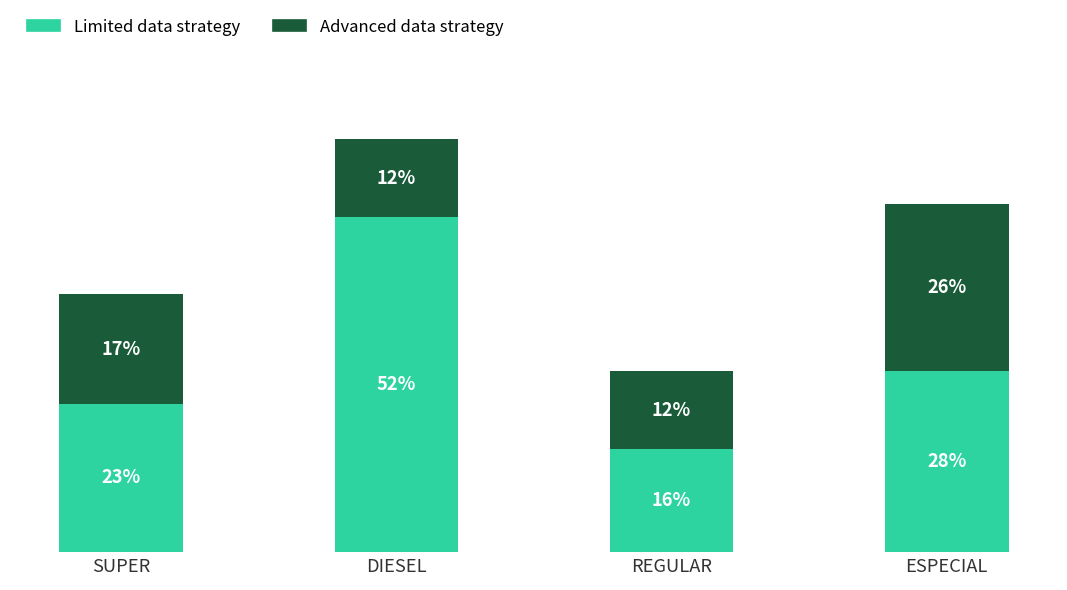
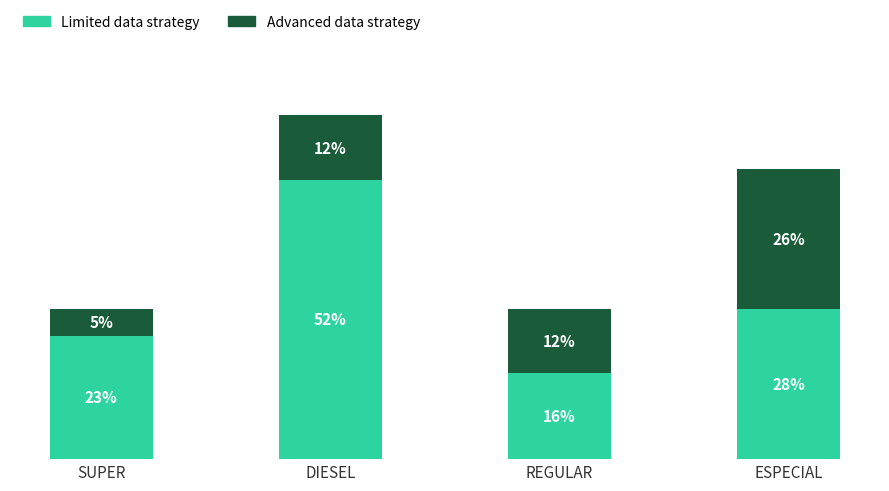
Advanced data strategy, SUPER: 17% -> 5%
